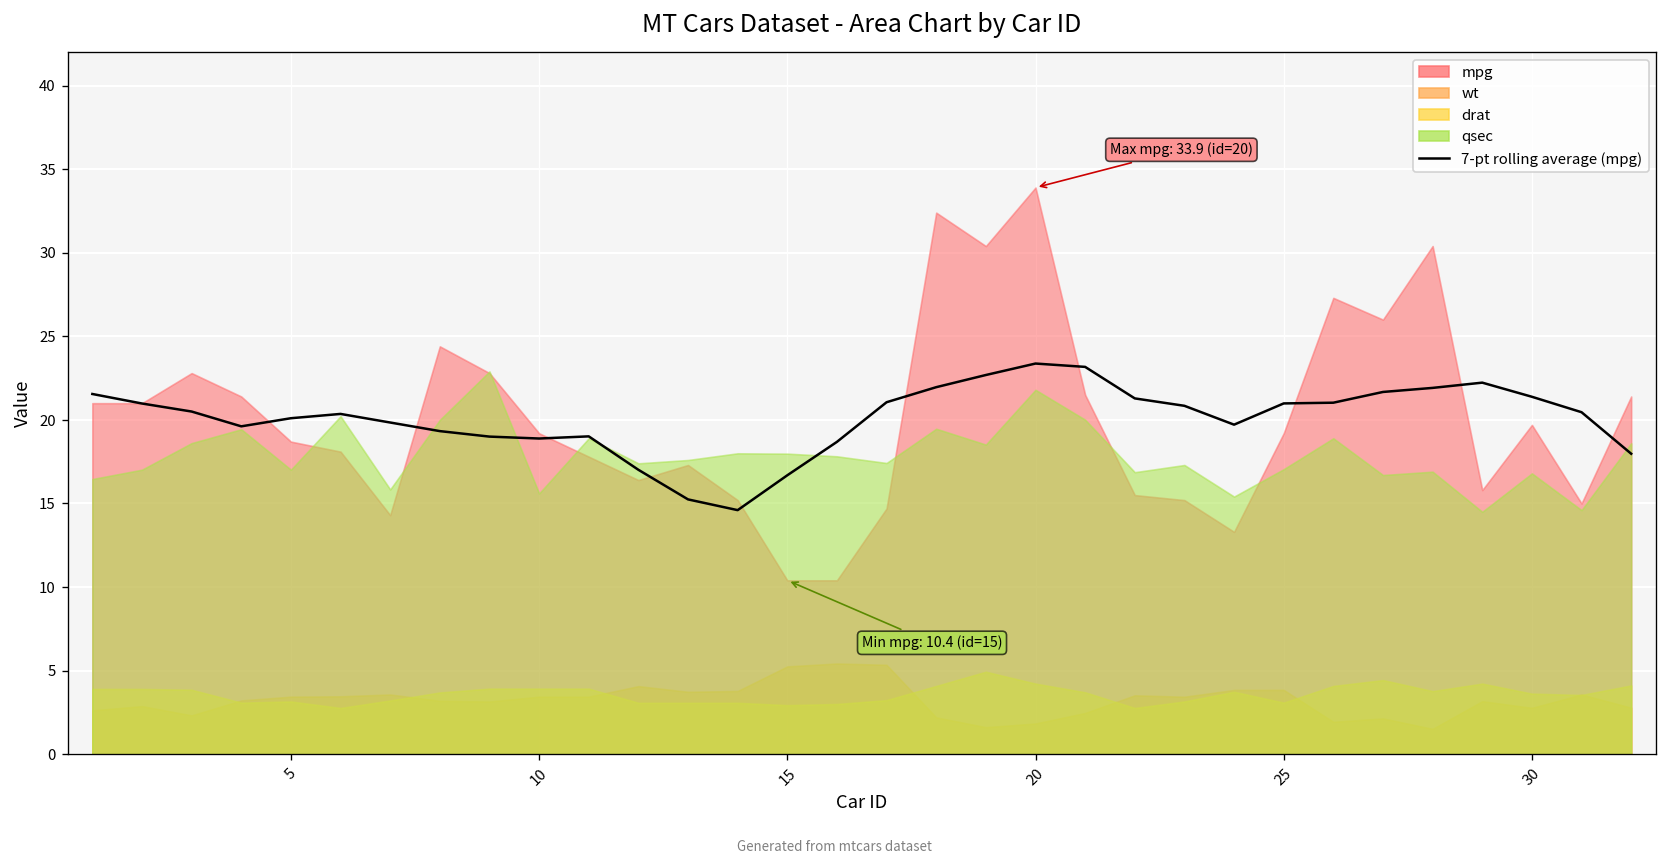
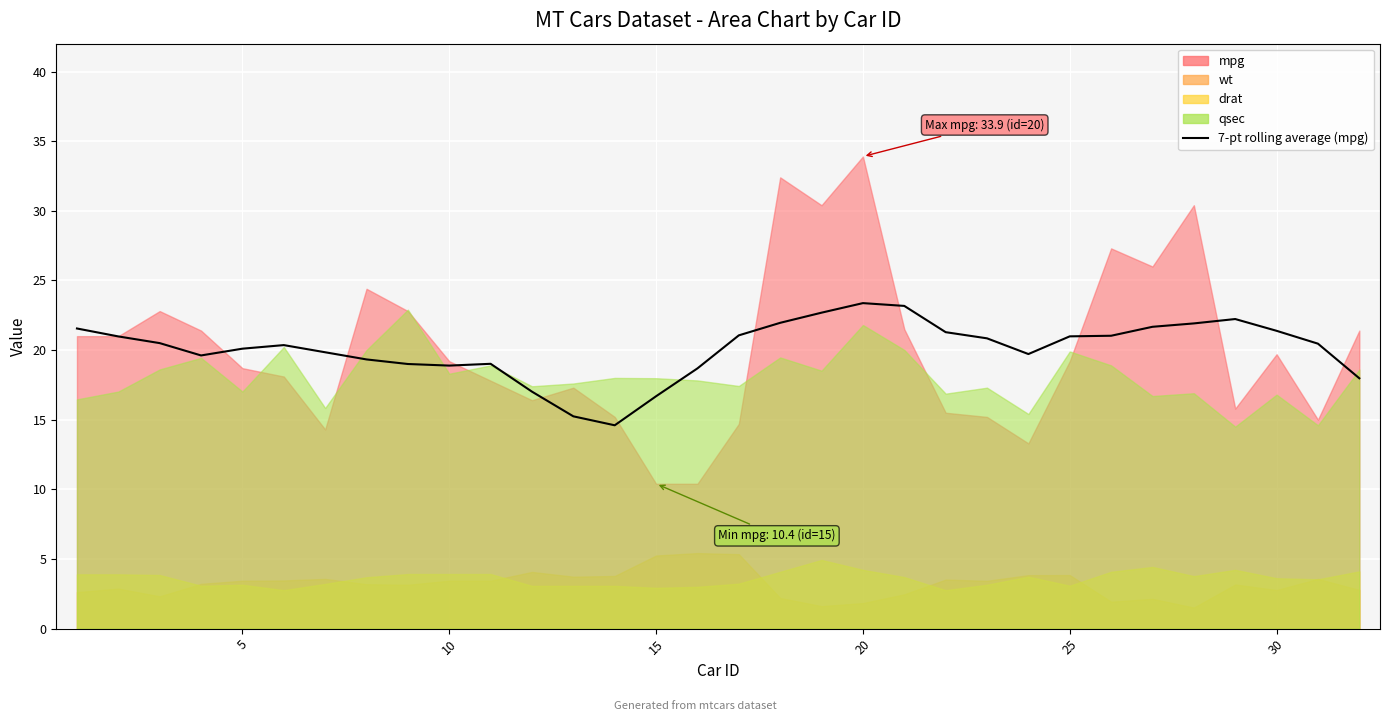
qsec, 10: 15.6 -> 18.3
qsec, 25: 17.1 -> 19.9
